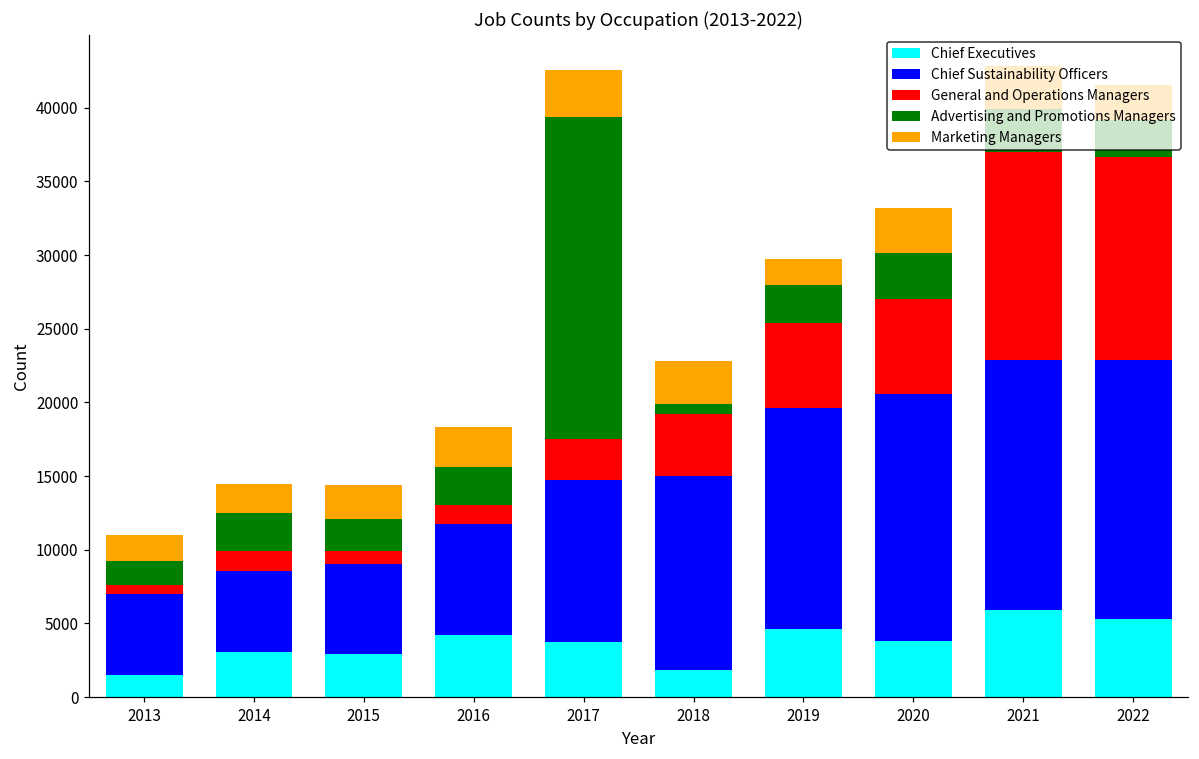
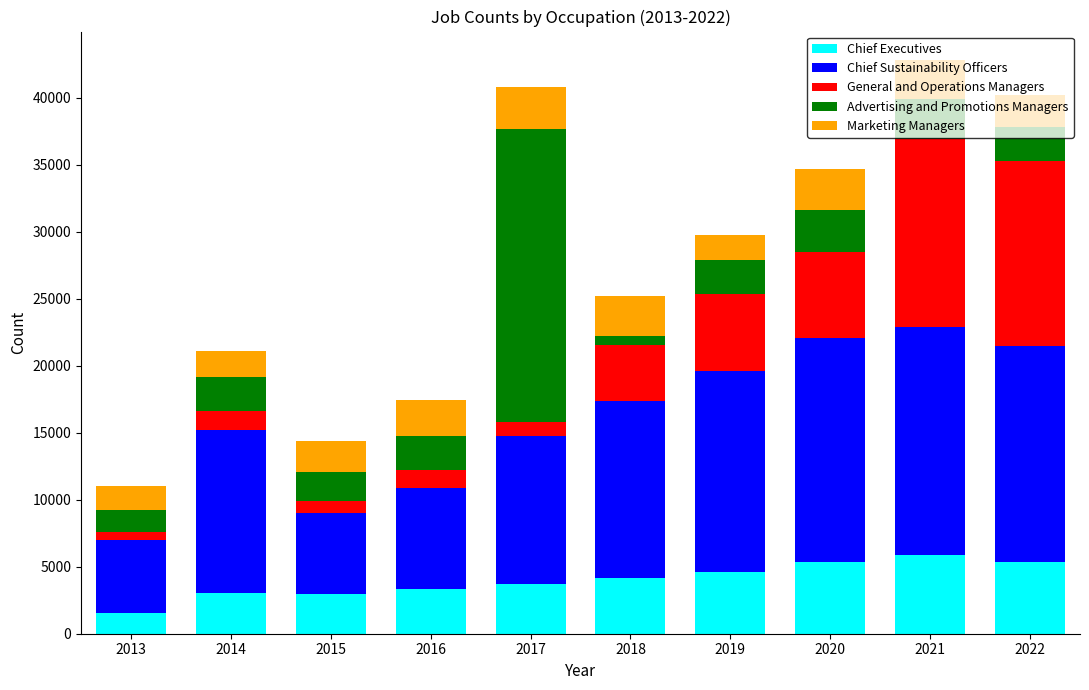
Chief Sustainability Officers, 2014: 5500 -> 12200
Chief Executives, 2016: 4200 -> 3300
General and Operations Managers, 2017: 2800 -> 1100
Chief Executives, 2018: 1800 -> 4200
Chief Executives, 2020: 3800 -> 5300
Chief Sustainability Officers, 2022: 17500 -> 16200
